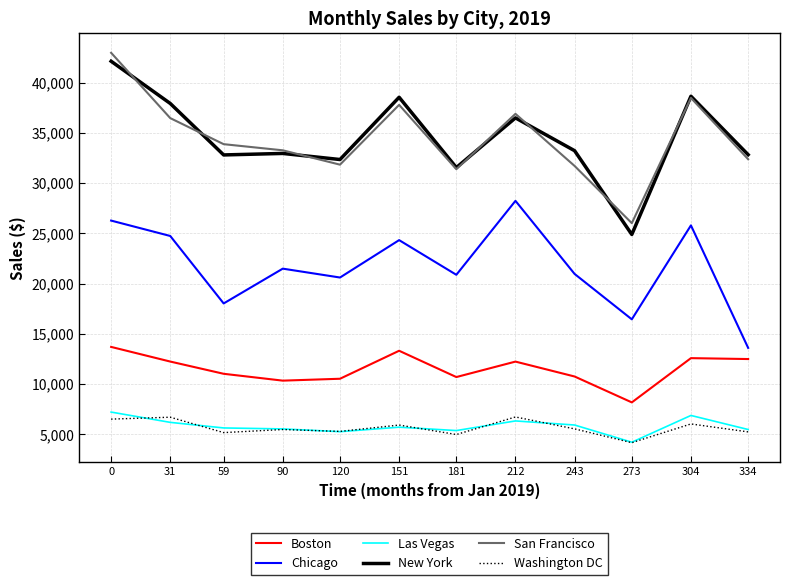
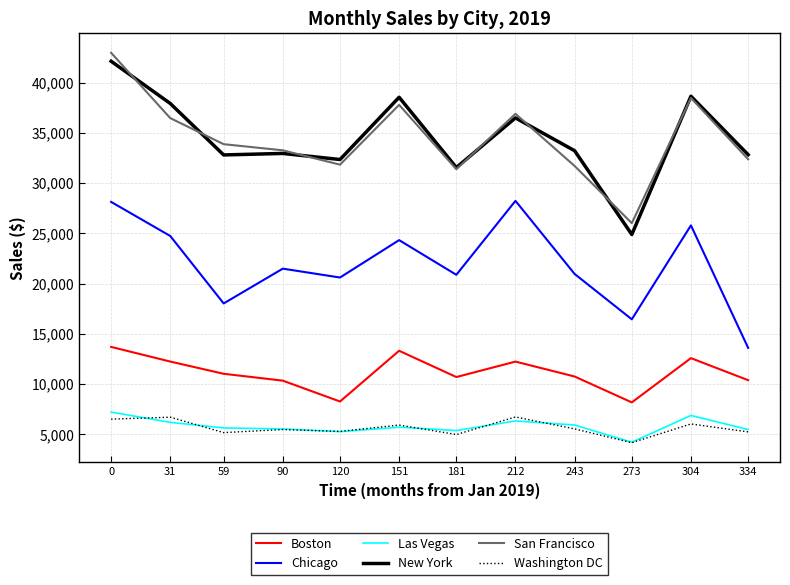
Chicago, 0: 26,300 -> 28,100
Boston, 120: 10,500 -> 8,300
Boston, 334: 12,500 -> 10,400
